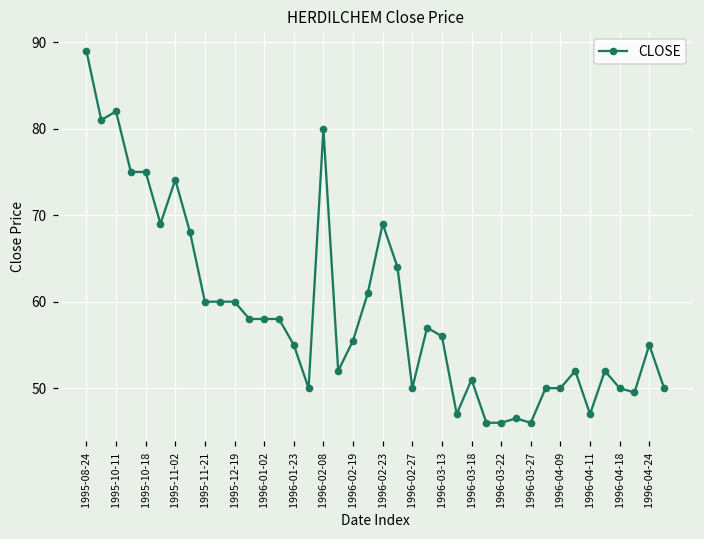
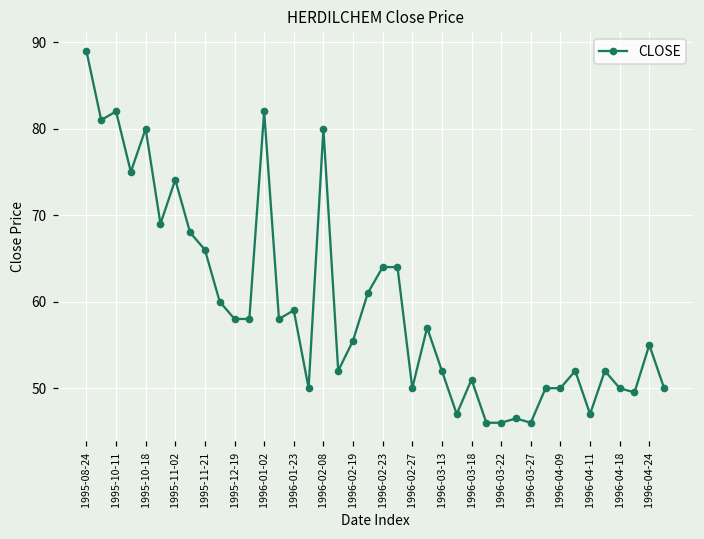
1995-10-18: 75 -> 80
1995-11-21: 60 -> 66
1995-12-19: 60 -> 58
1996-01-02: 58 -> 82
1996-01-23: 55 -> 59
1996-02-23: 69 -> 64
1996-03-13: 56 -> 52
